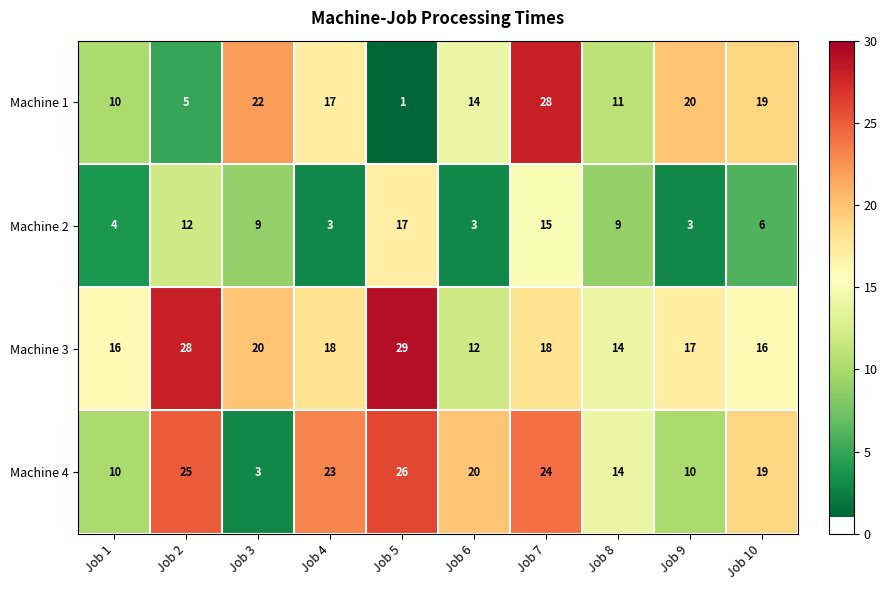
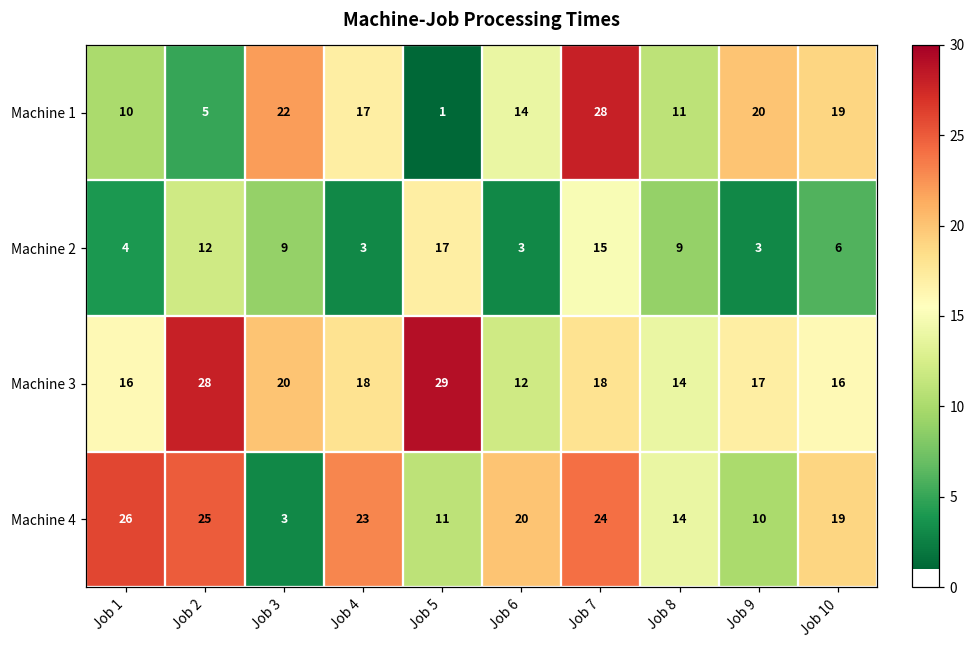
Machine 4, Job 1: 10 -> 26
Machine 4, Job 5: 26 -> 11
